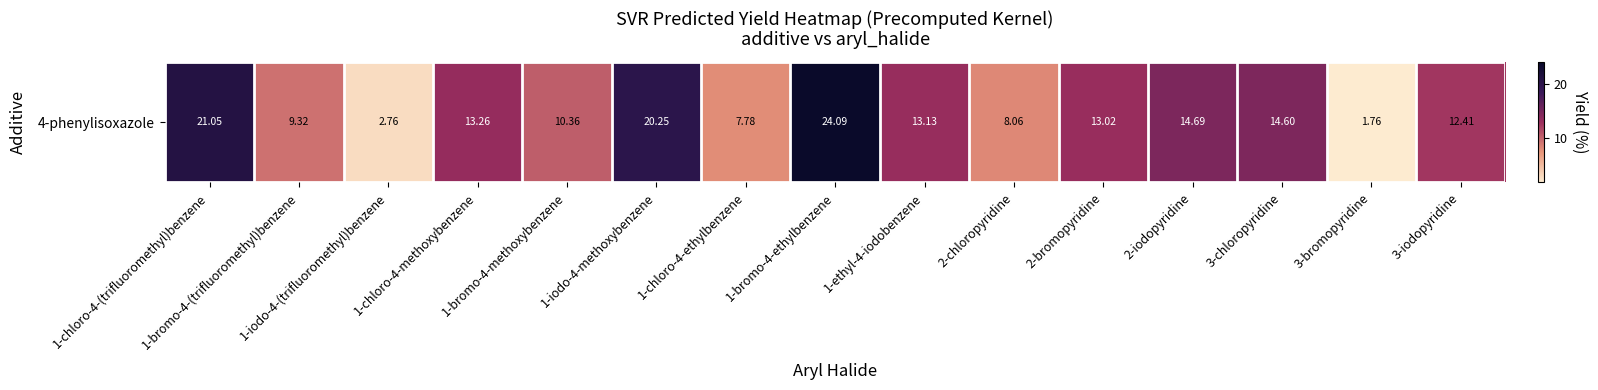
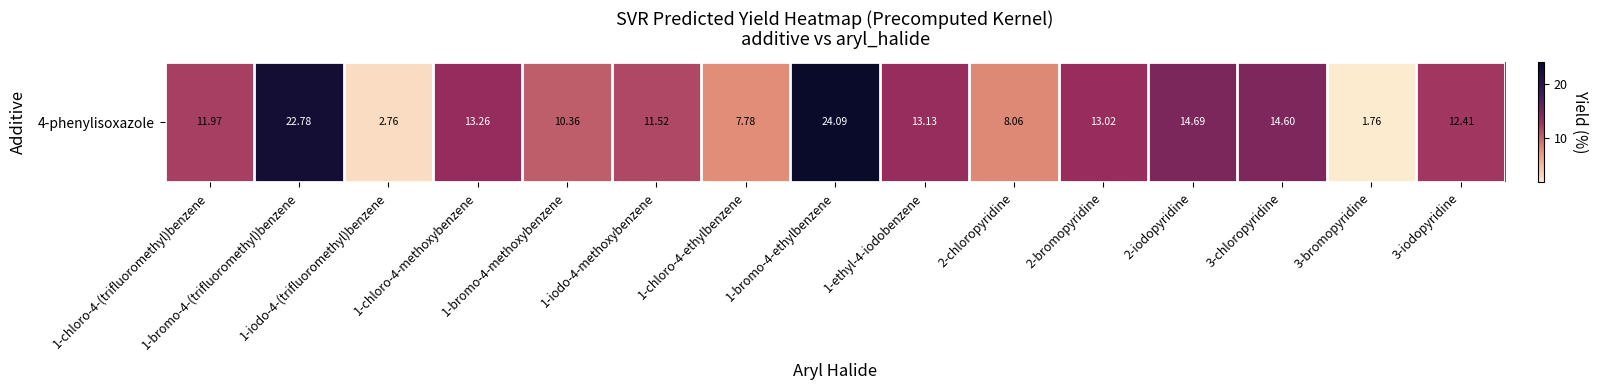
4-phenylisoxazole, 1-chloro-4-(trifluoromethyl)benzene: 21.05 -> 11.97
4-phenylisoxazole, 1-bromo-4-(trifluoromethyl)benzene: 9.32 -> 22.78
4-phenylisoxazole, 1-iodo-4-methoxybenzene: 20.25 -> 11.52
